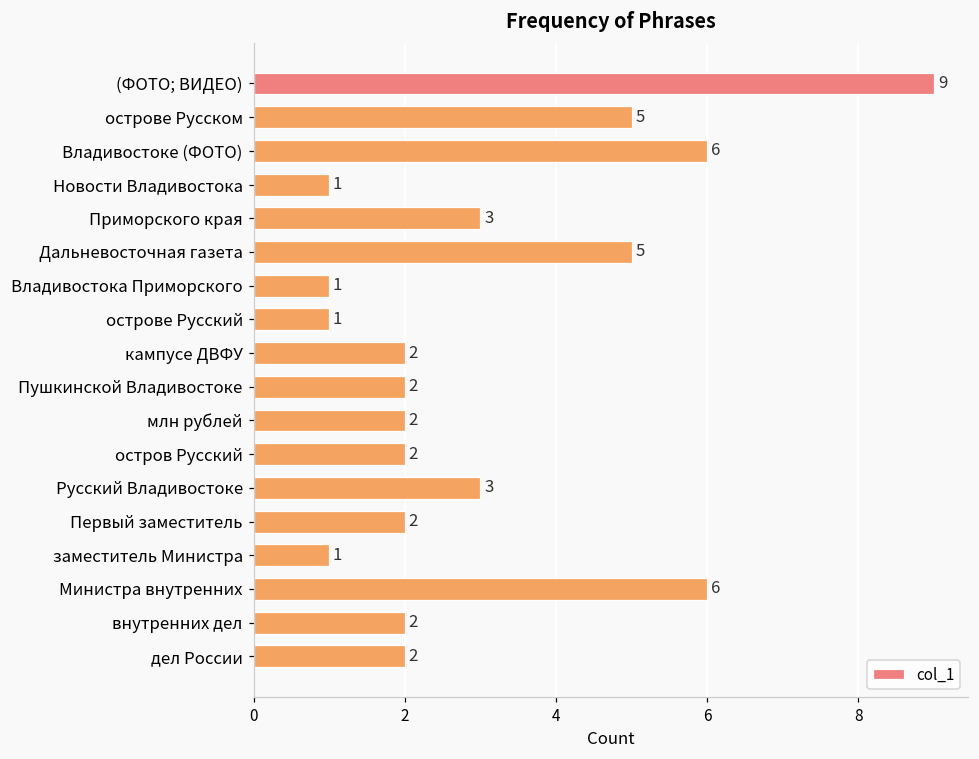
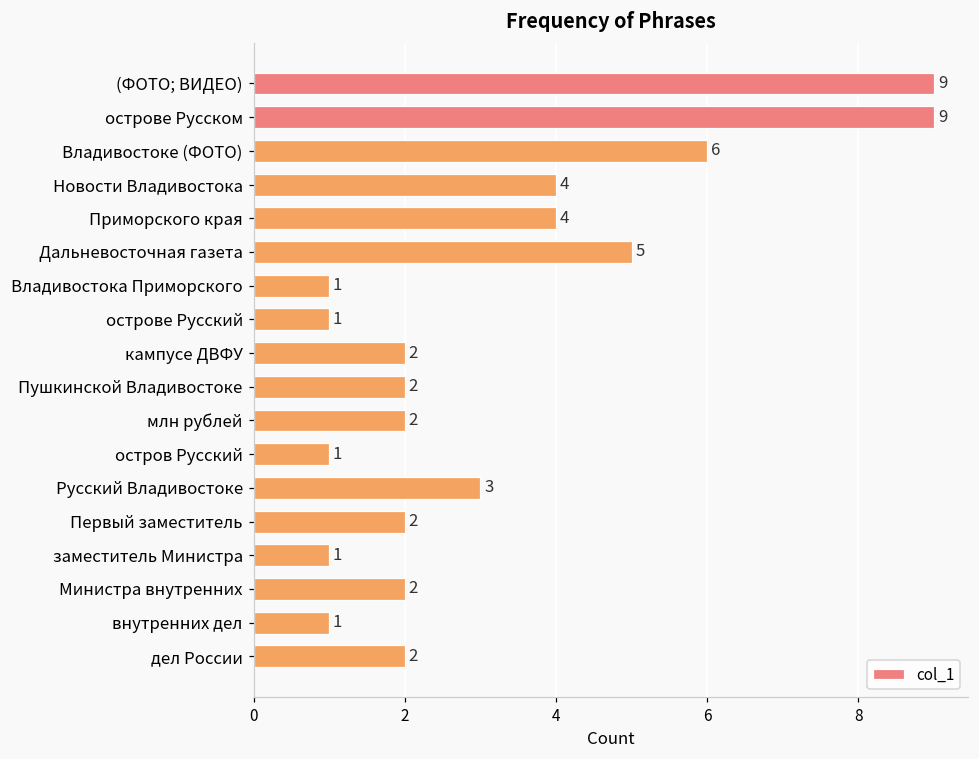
острове Русском: 5 -> 9
Новости Владивостока: 1 -> 4
Приморского края: 3 -> 4
остров Русский: 2 -> 1
Министра внутренних: 6 -> 2
внутренних дел: 2 -> 1
